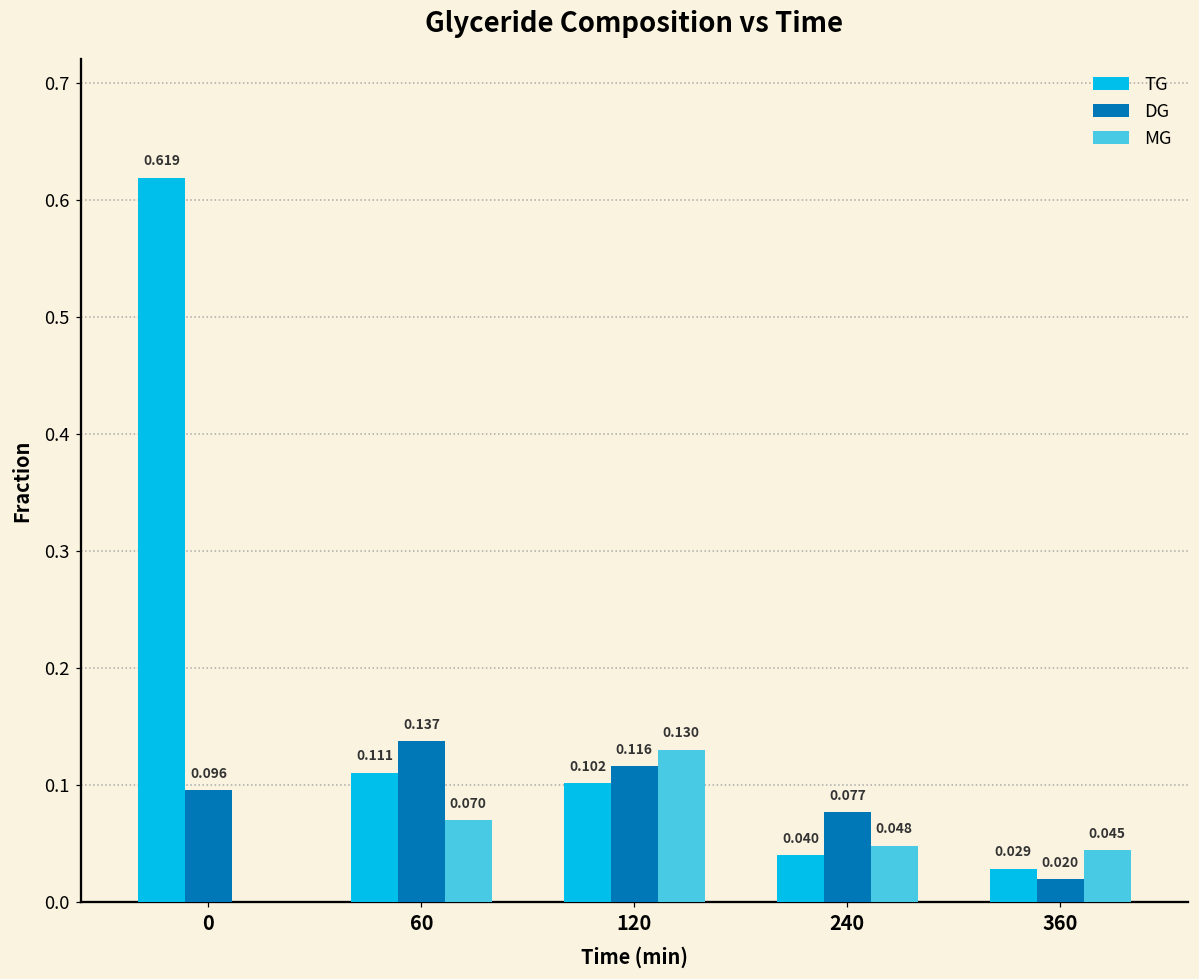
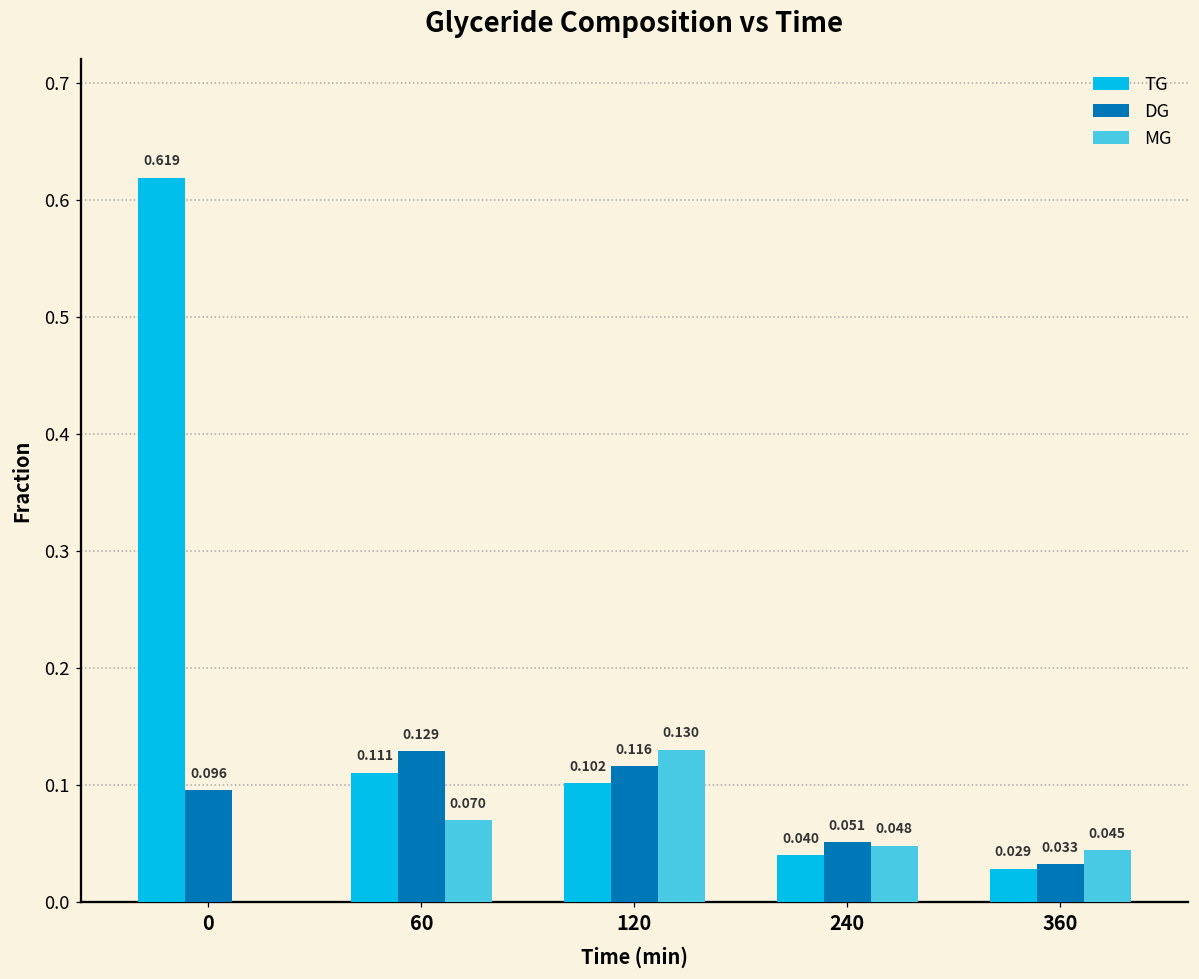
DG, 60: 0.137 -> 0.129
DG, 240: 0.077 -> 0.051
DG, 360: 0.020 -> 0.033
